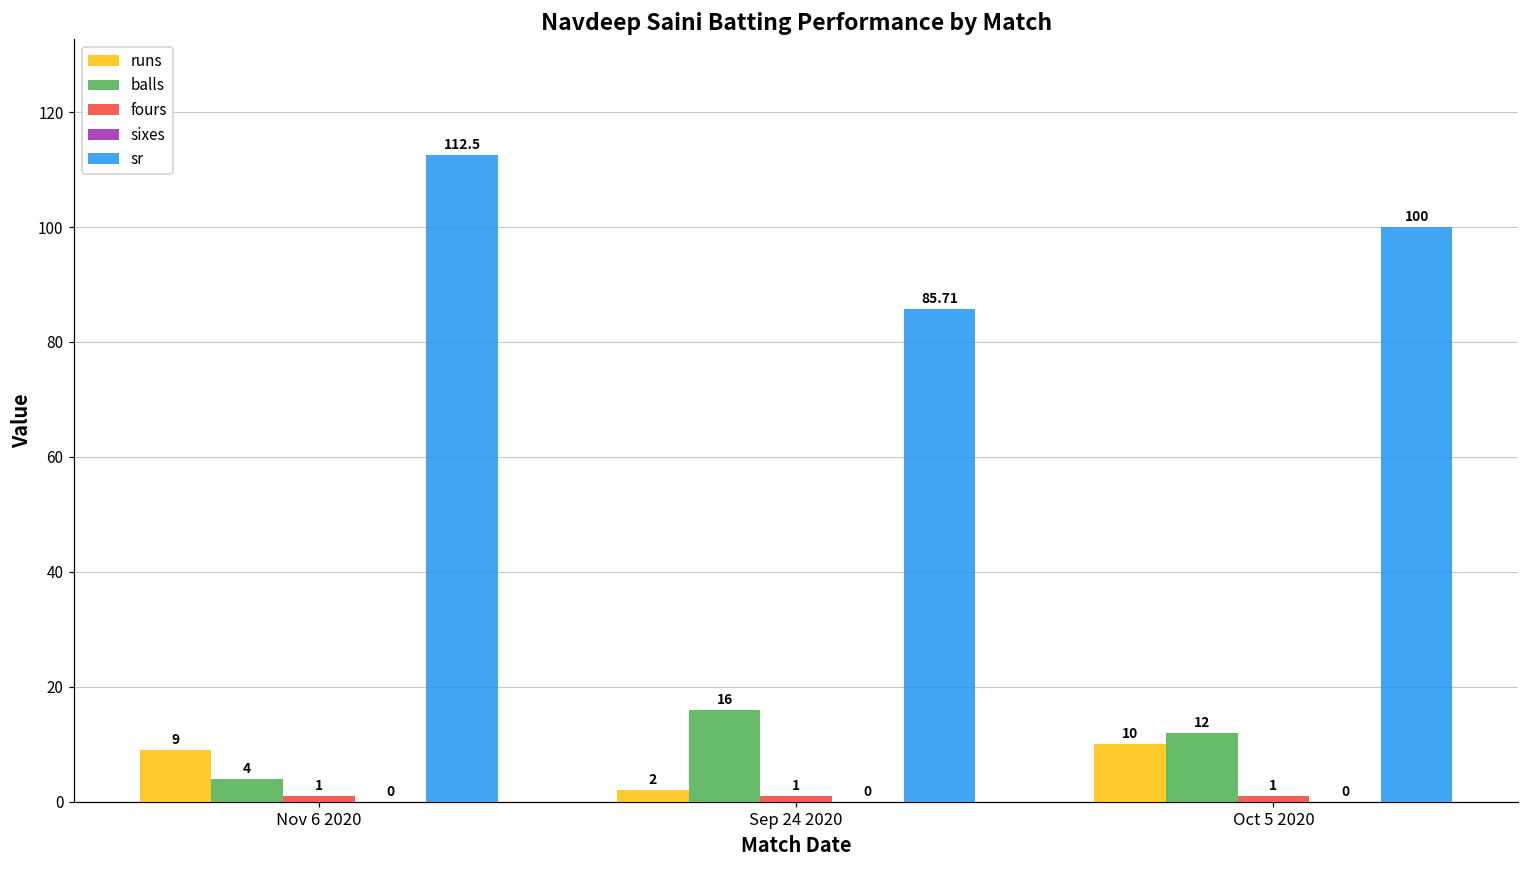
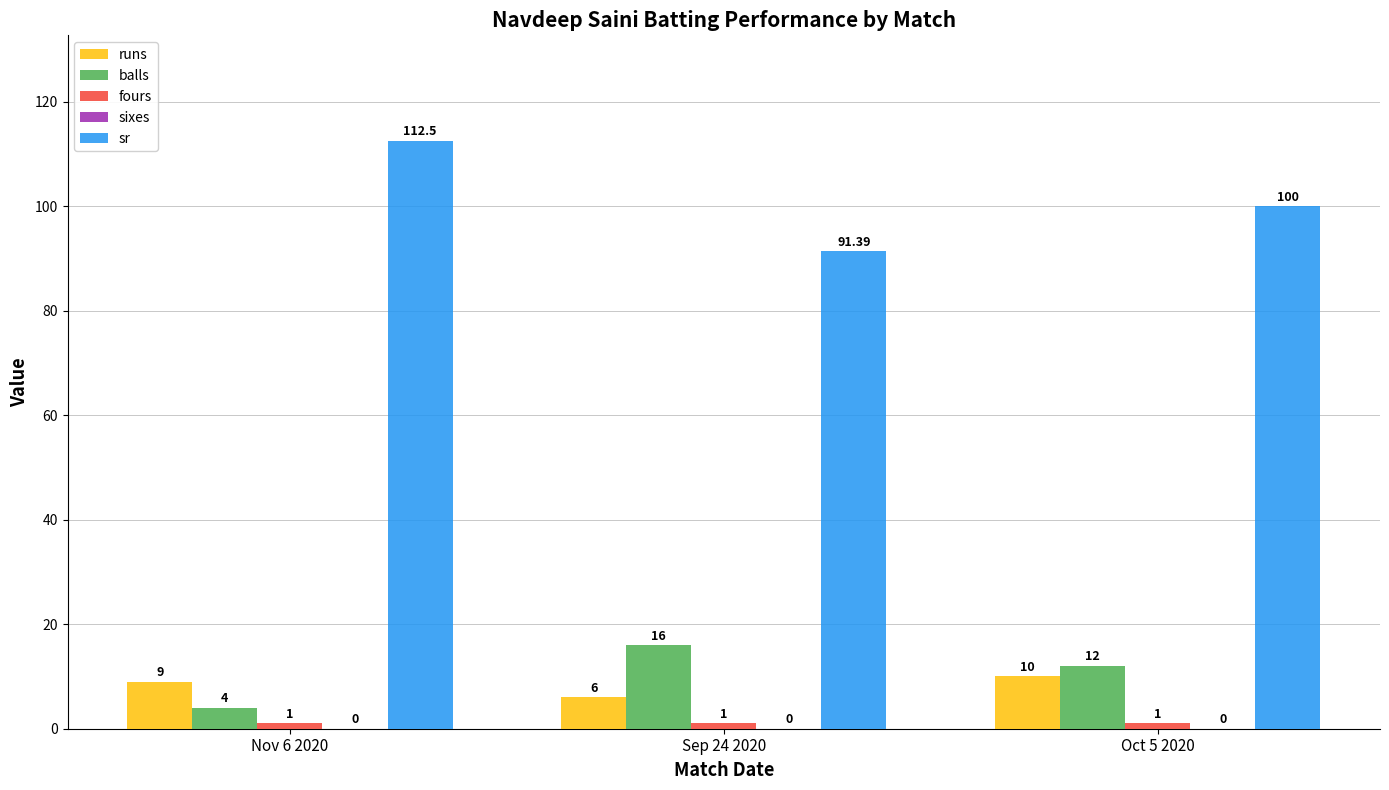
runs, Sep 24 2020: 2 -> 6
sr, Sep 24 2020: 85.71 -> 91.39
